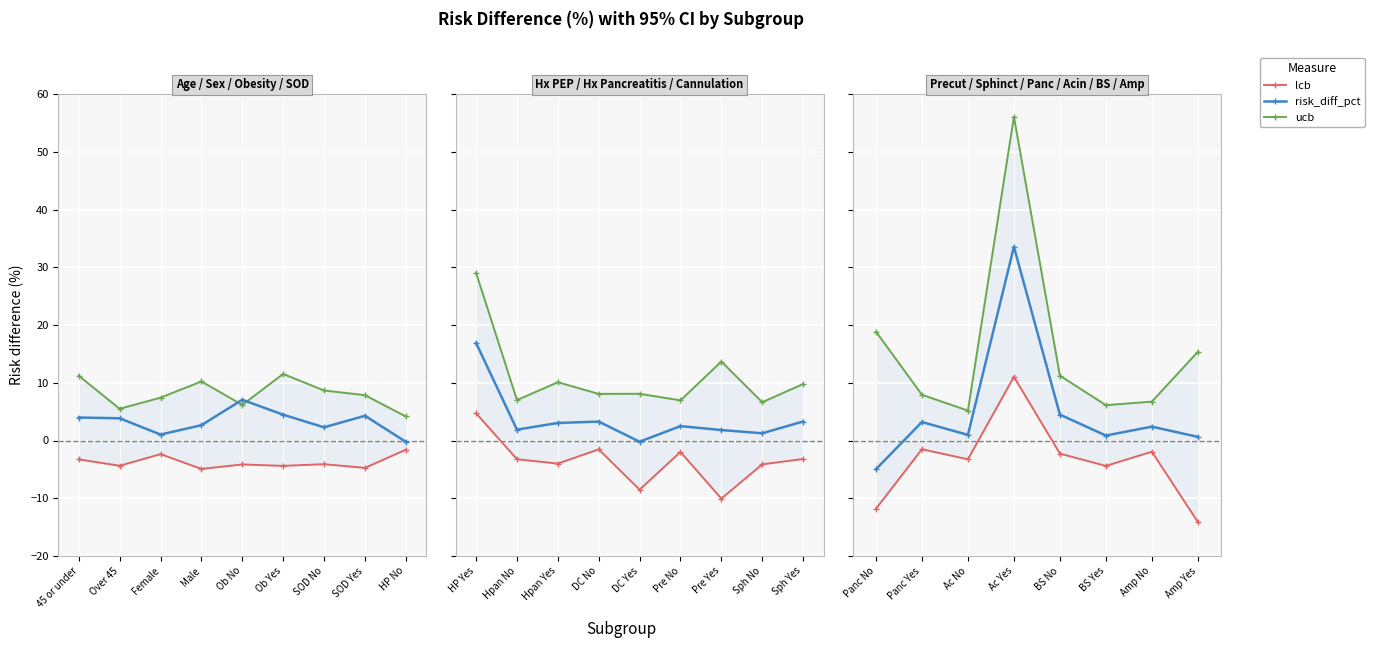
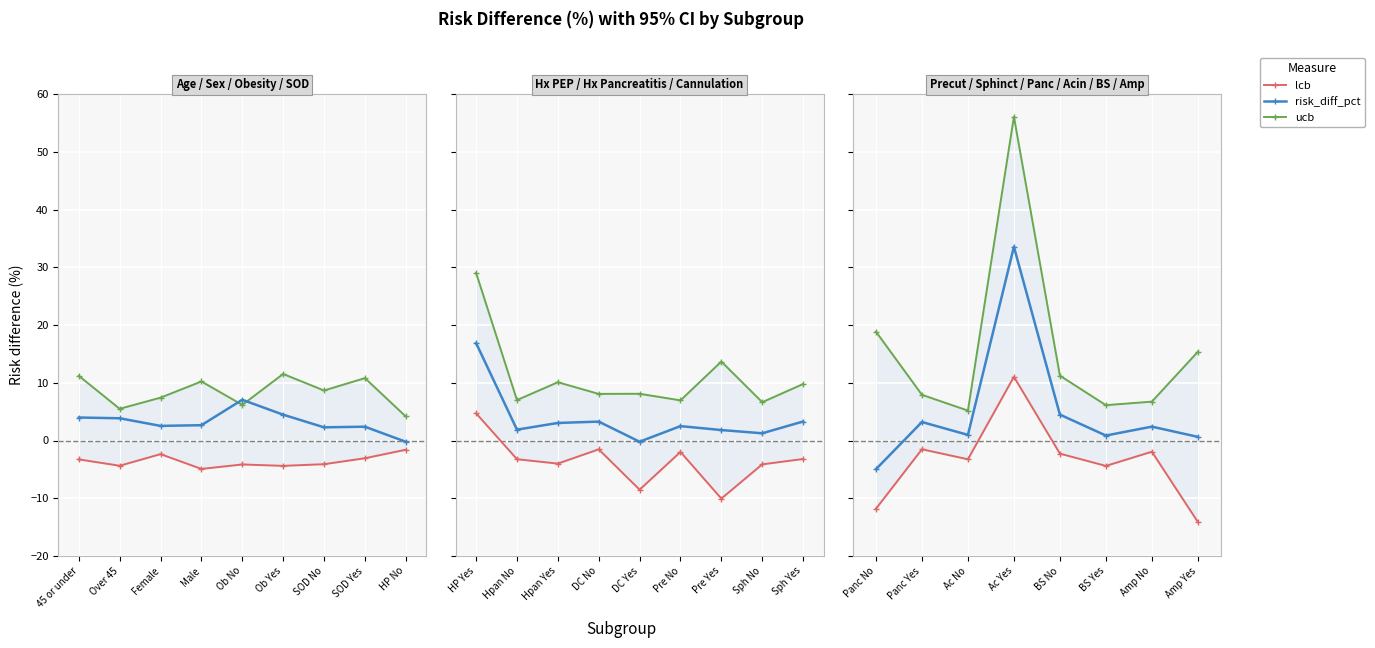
Age / Sex / Obesity / SOD, risk_diff_pct, Female: 1 -> 3
Age / Sex / Obesity / SOD, lcb, SOD Yes: -5 -> -3
Age / Sex / Obesity / SOD, risk_diff_pct, SOD Yes: 4 -> 2
Age / Sex / Obesity / SOD, ucb, SOD Yes: 8 -> 11
